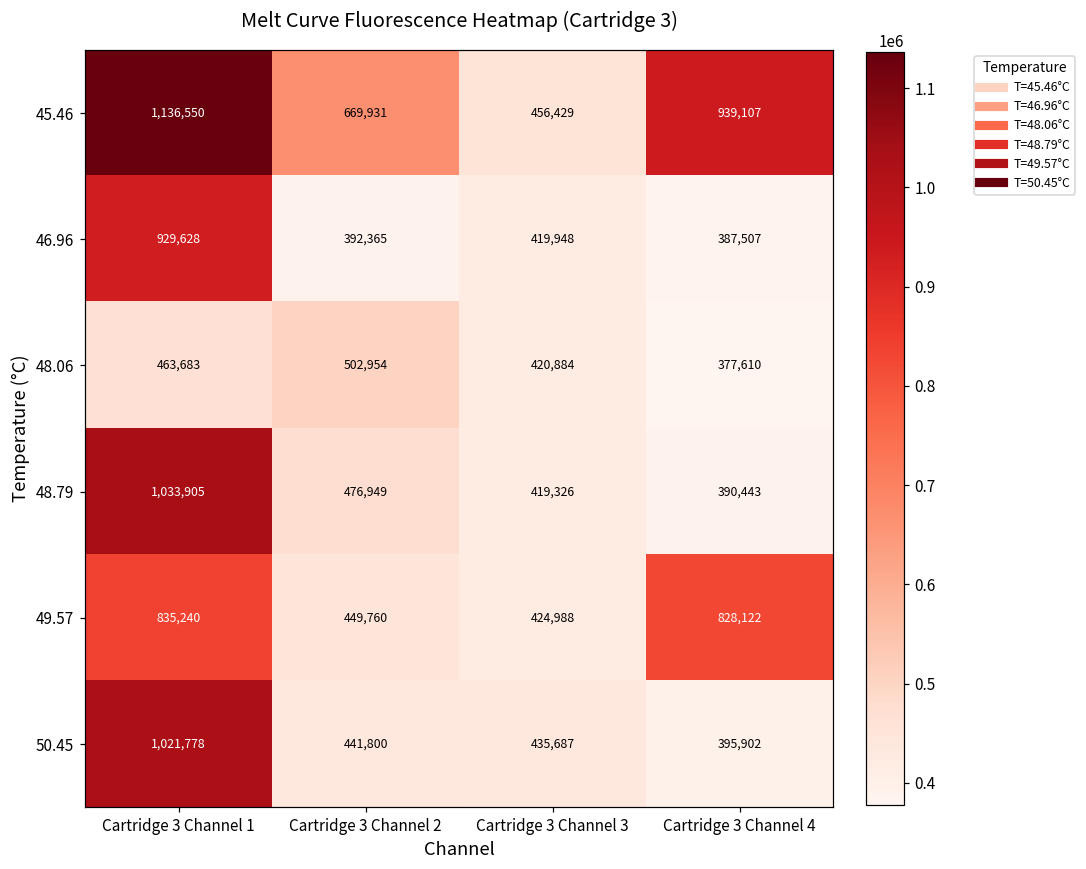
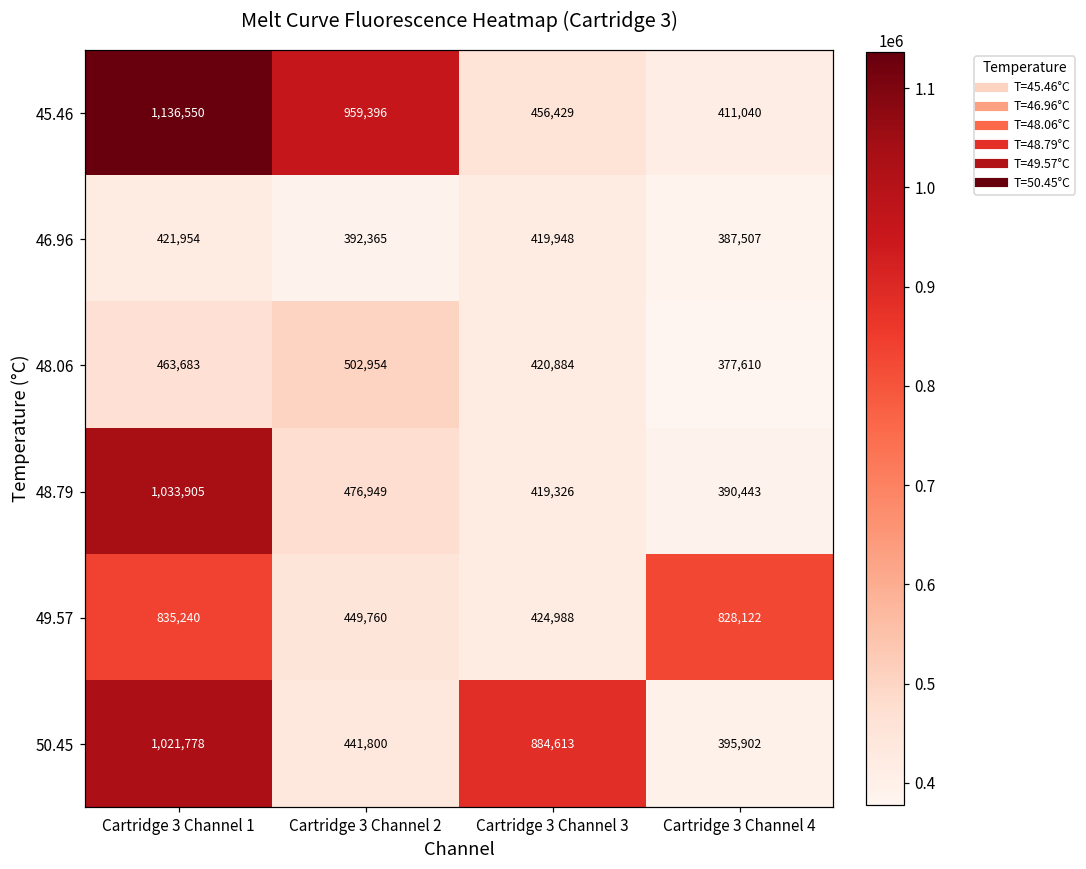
45.46, Cartridge 3 Channel 2: 669,931 -> 959,396
45.46, Cartridge 3 Channel 4: 939,107 -> 411,040
46.96, Cartridge 3 Channel 1: 929,628 -> 421,954
50.45, Cartridge 3 Channel 3: 435,687 -> 884,613
